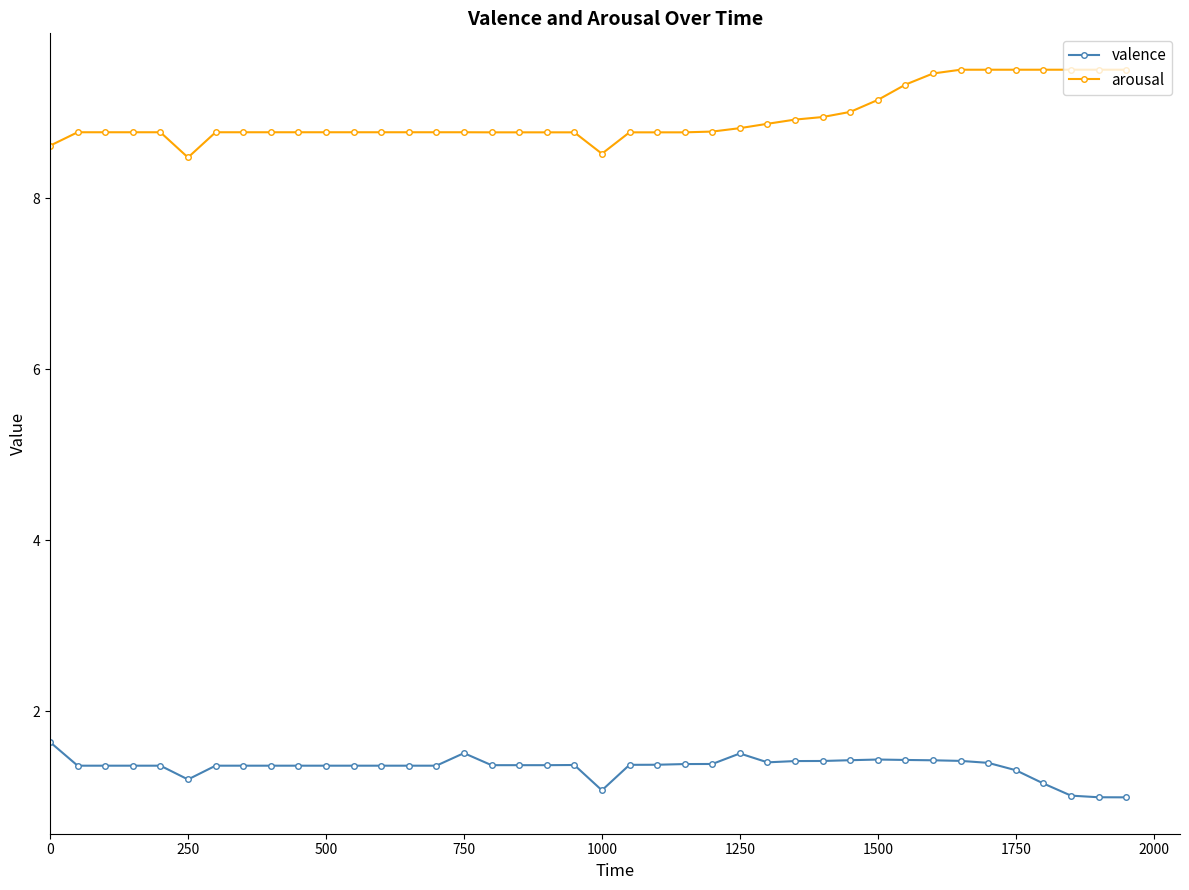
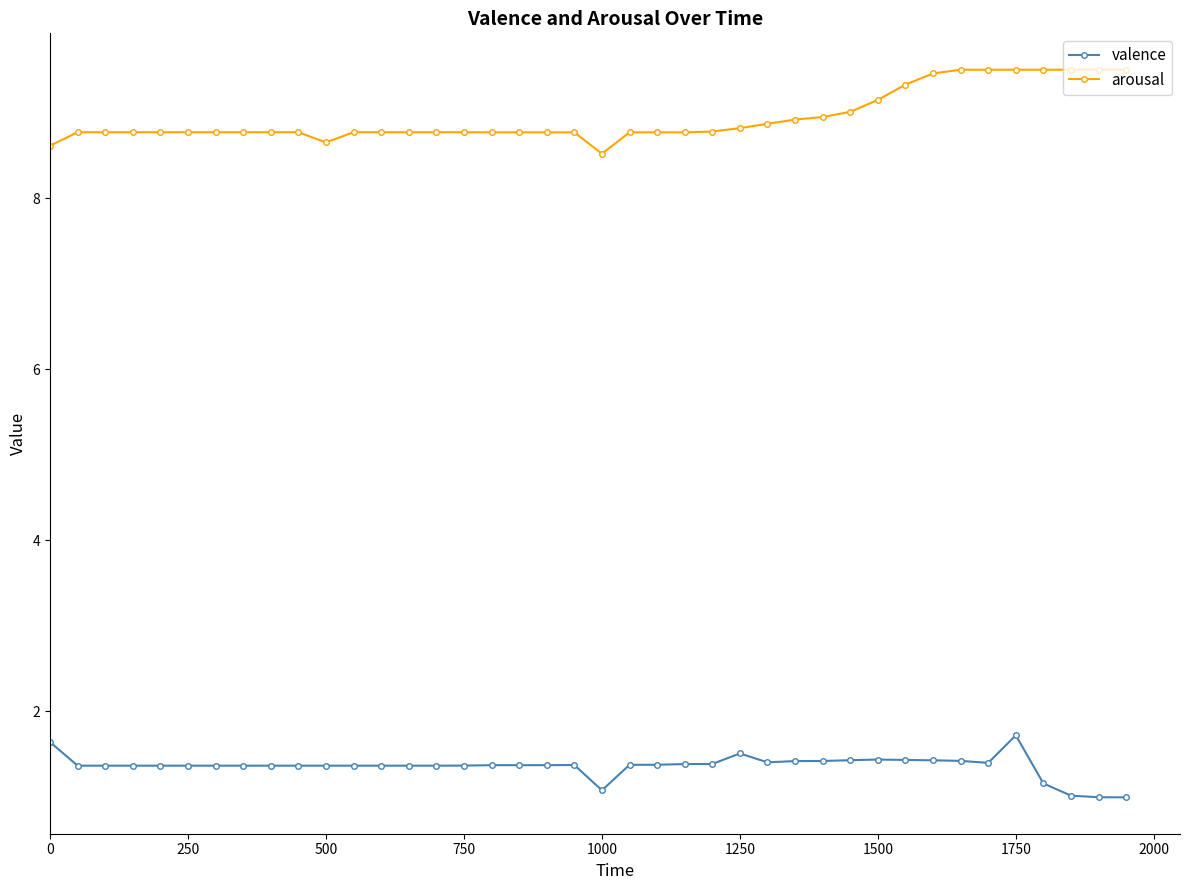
valence, 250: 1.2 -> 1.4
arousal, 250: 8.5 -> 8.8
arousal, 500: 8.8 -> 8.7
valence, 750: 1.5 -> 1.4
valence, 1750: 1.3 -> 1.7
